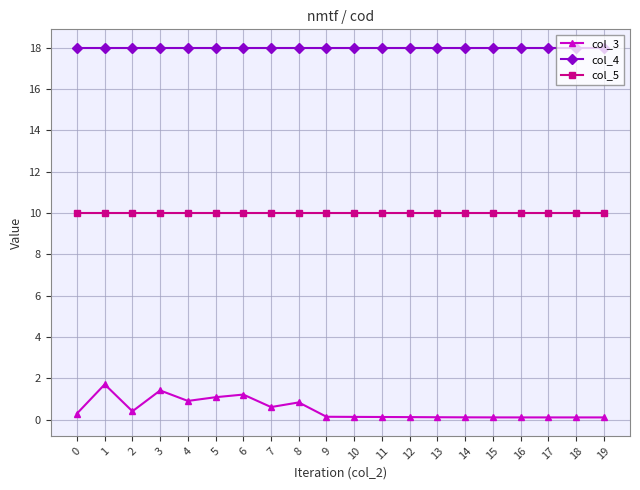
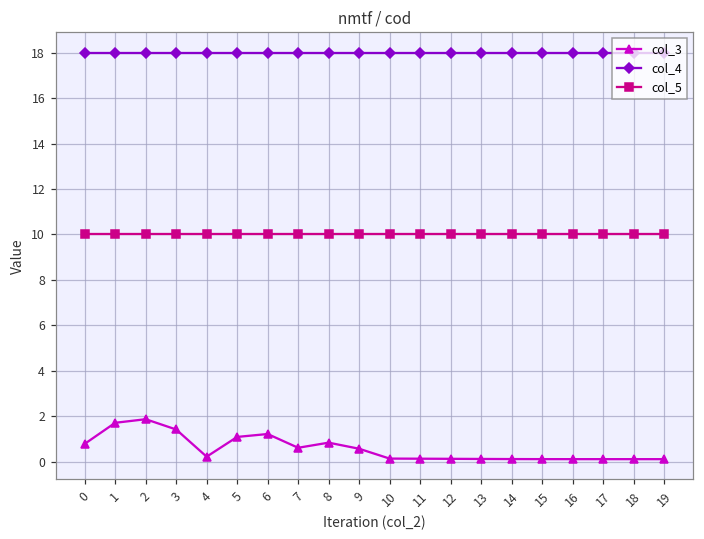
col_3, 0: 0.3 -> 0.8
col_3, 2: 0.4 -> 1.9
col_3, 4: 0.9 -> 0.2
col_3, 9: 0.1 -> 0.6
